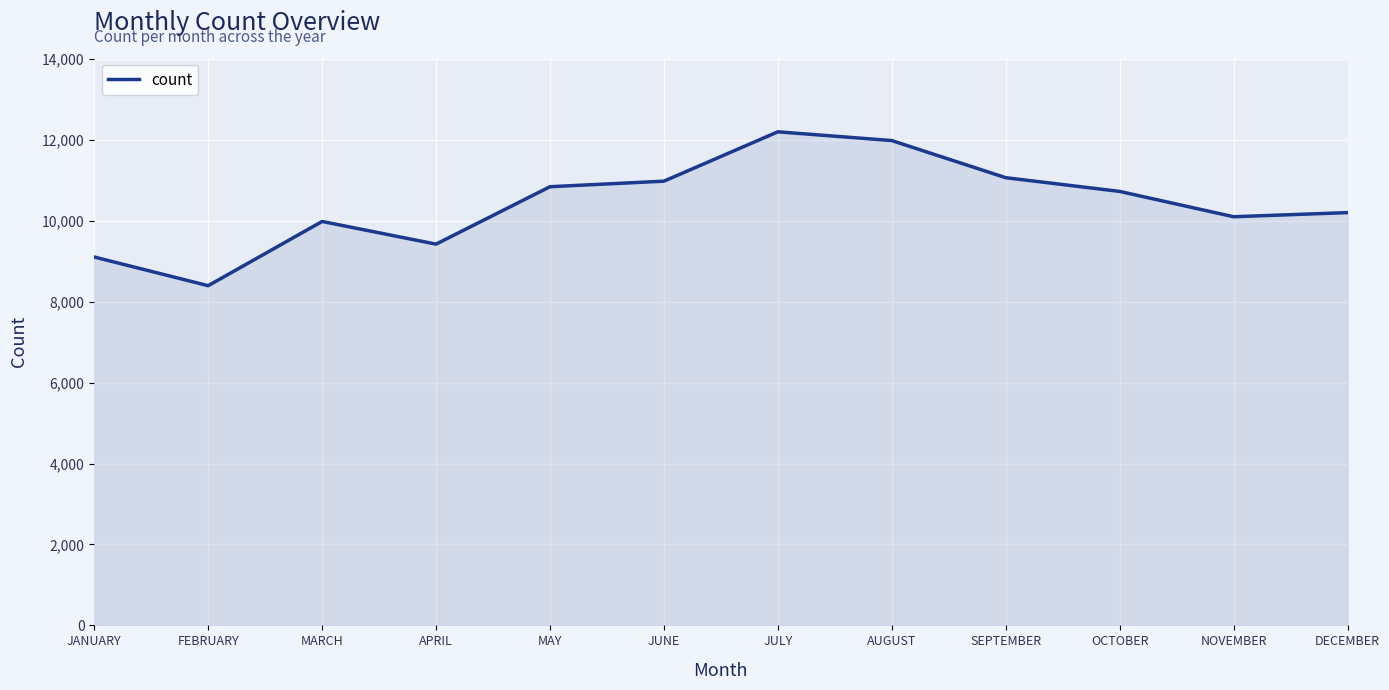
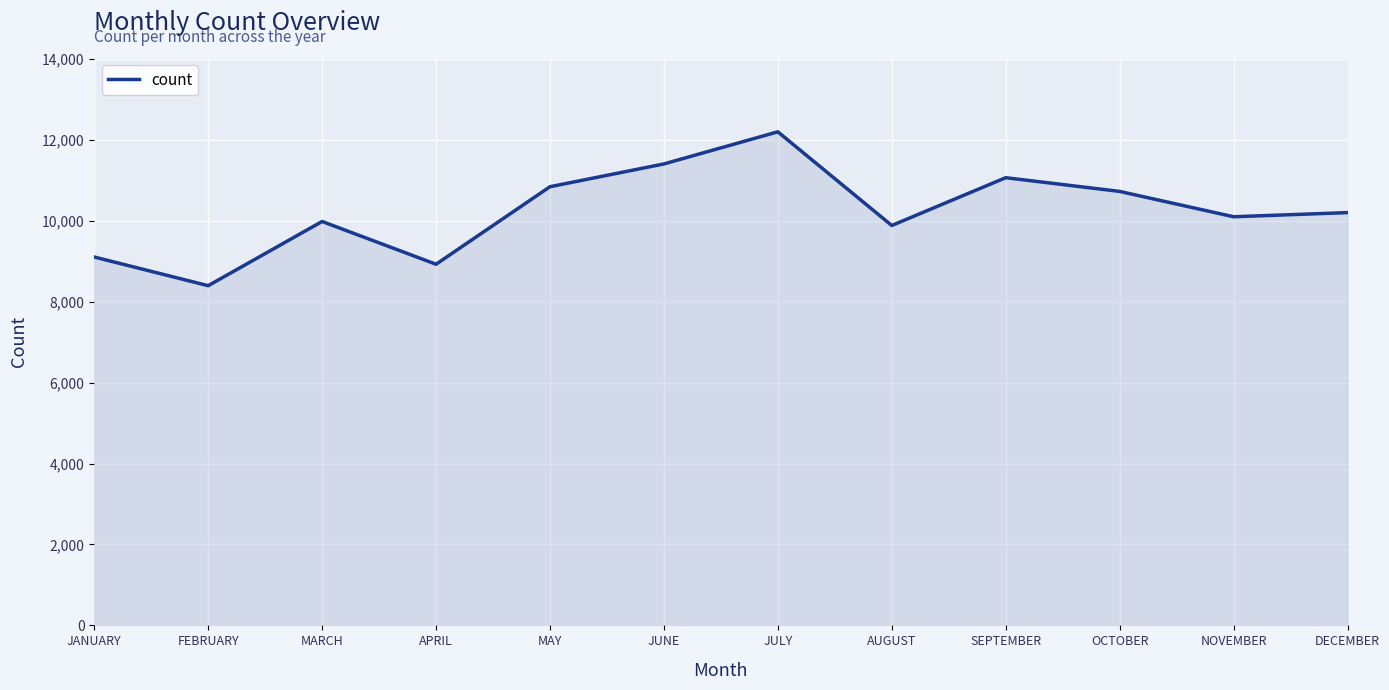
APRIL: 9,400 -> 8,900
JUNE: 11,000 -> 11,400
AUGUST: 12,000 -> 9,900
